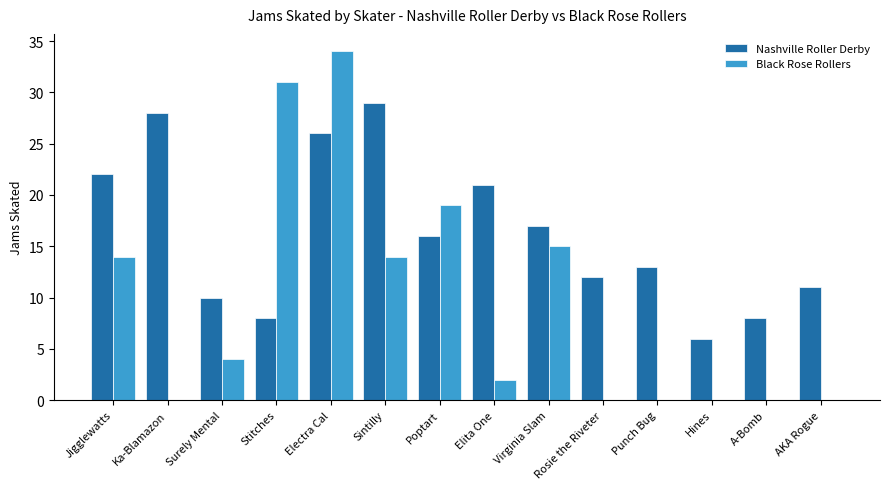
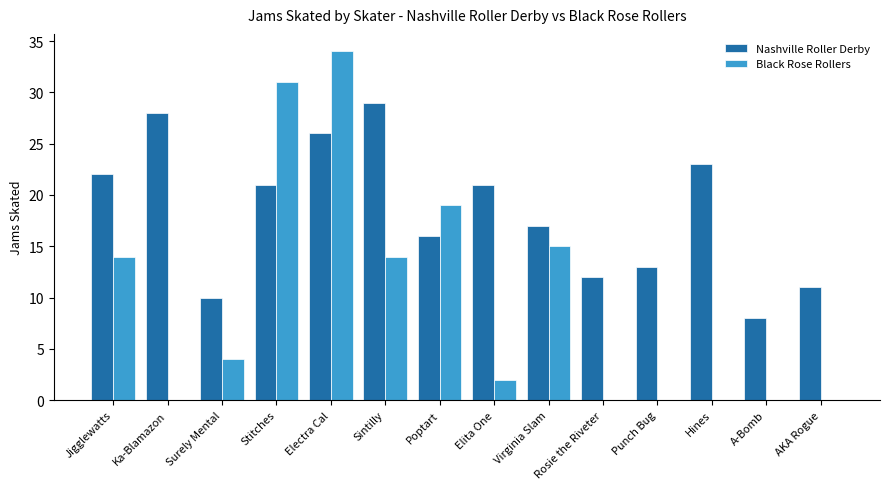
Nashville Roller Derby, Stitches: 8 -> 21
Nashville Roller Derby, Hines: 6 -> 23
